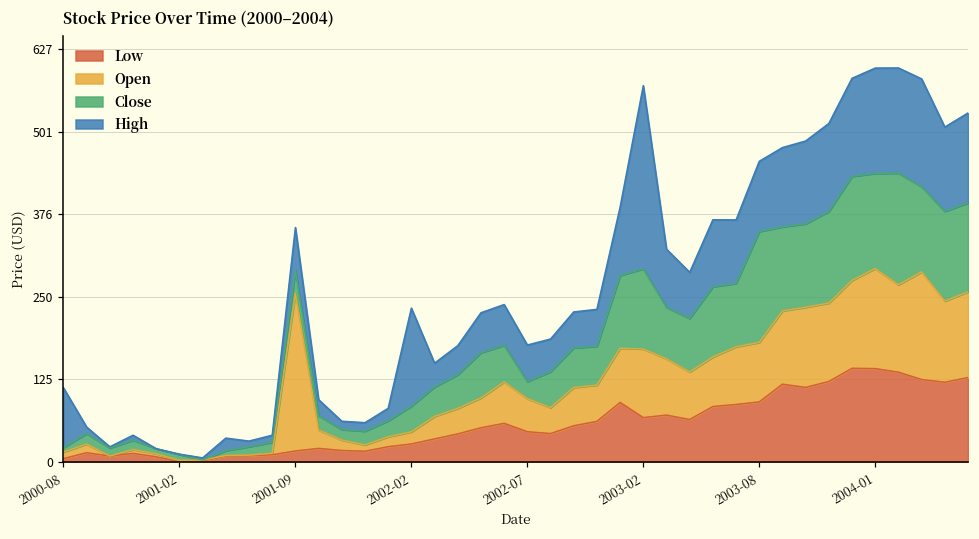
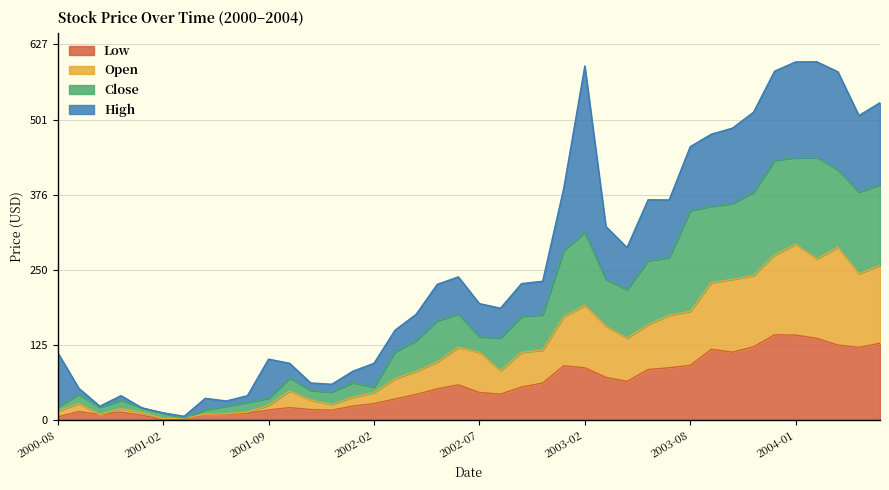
Open, 2001-09: 240 -> 10
Close, 2001-09: 30 -> 10
Close, 2002-02: 40 -> 10
High, 2002-02: 150 -> 40
Open, 2002-07: 50 -> 70
Low, 2003-02: 70 -> 90
